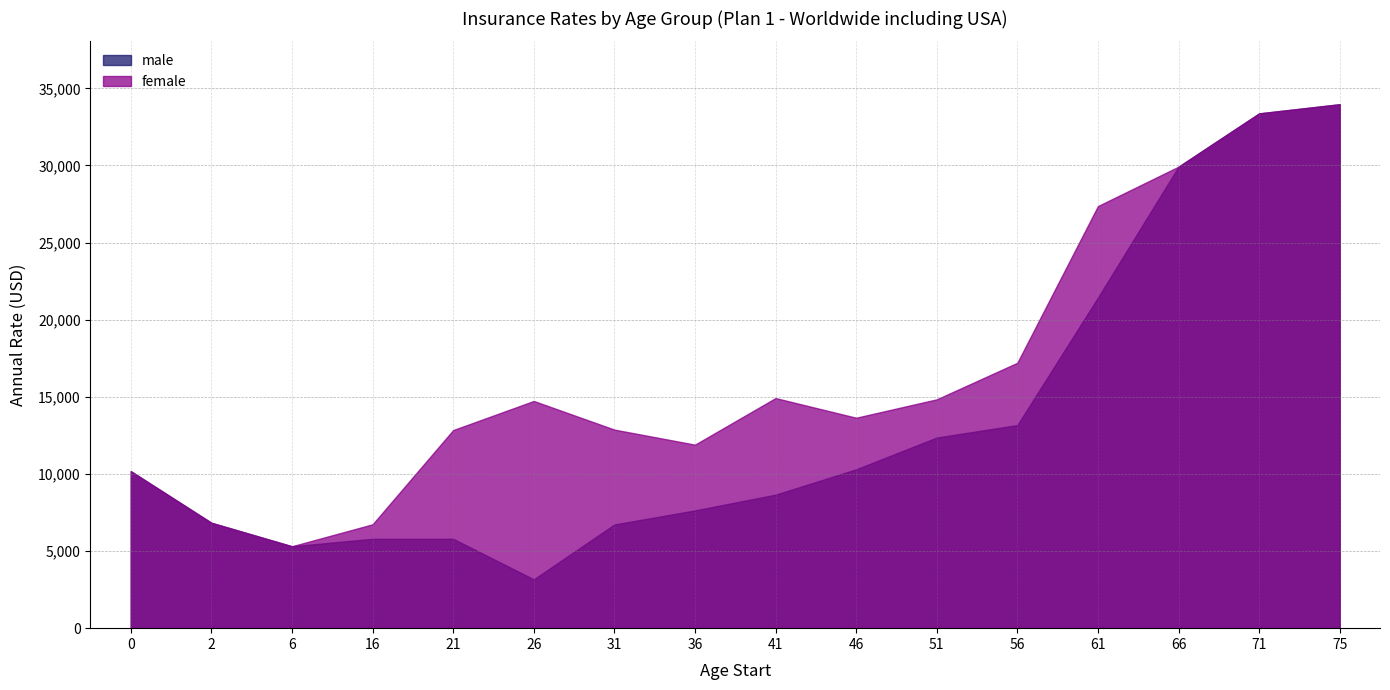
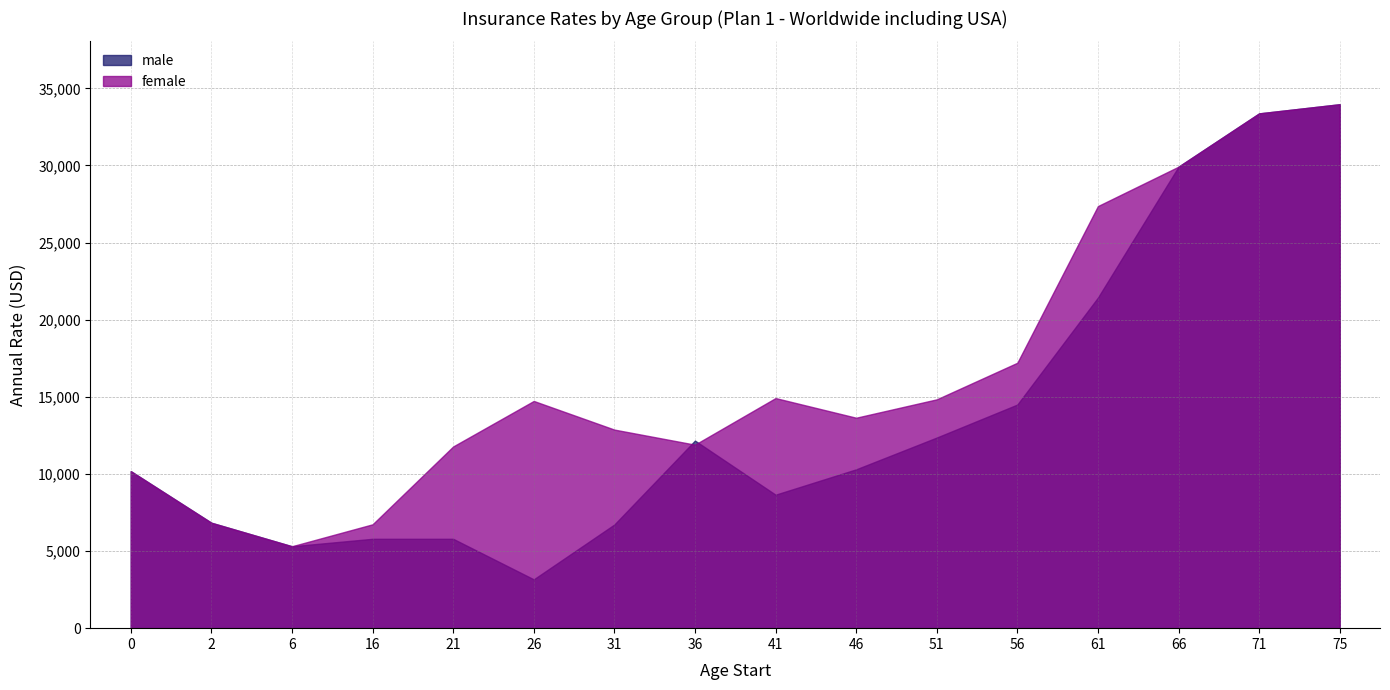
female, 21: 12,800 -> 11,800
male, 36: 7,600 -> 12,200
male, 56: 13,200 -> 14,500
